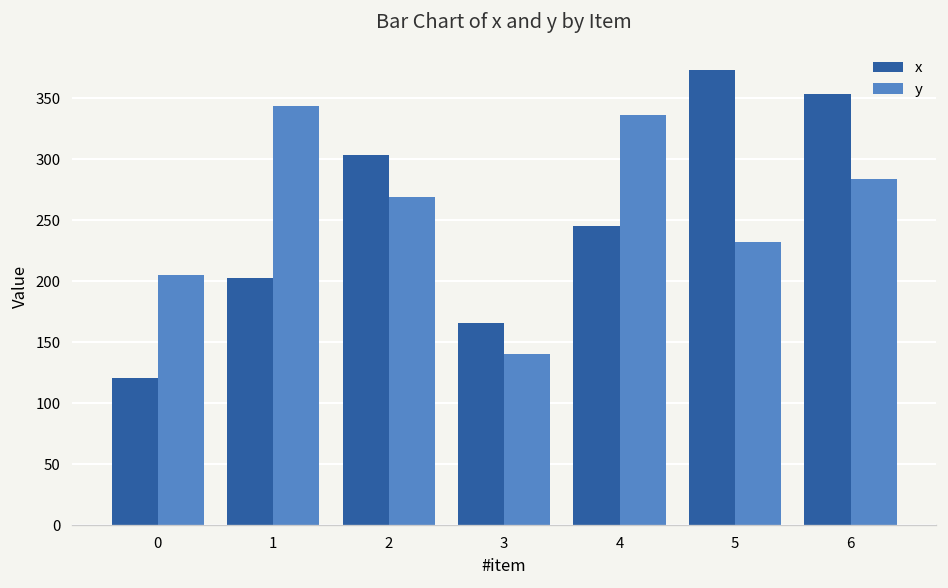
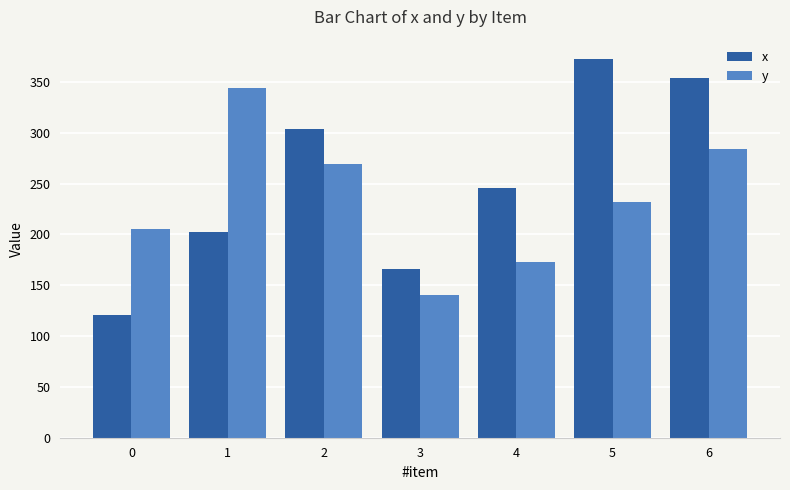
y, 4: 336 -> 173
